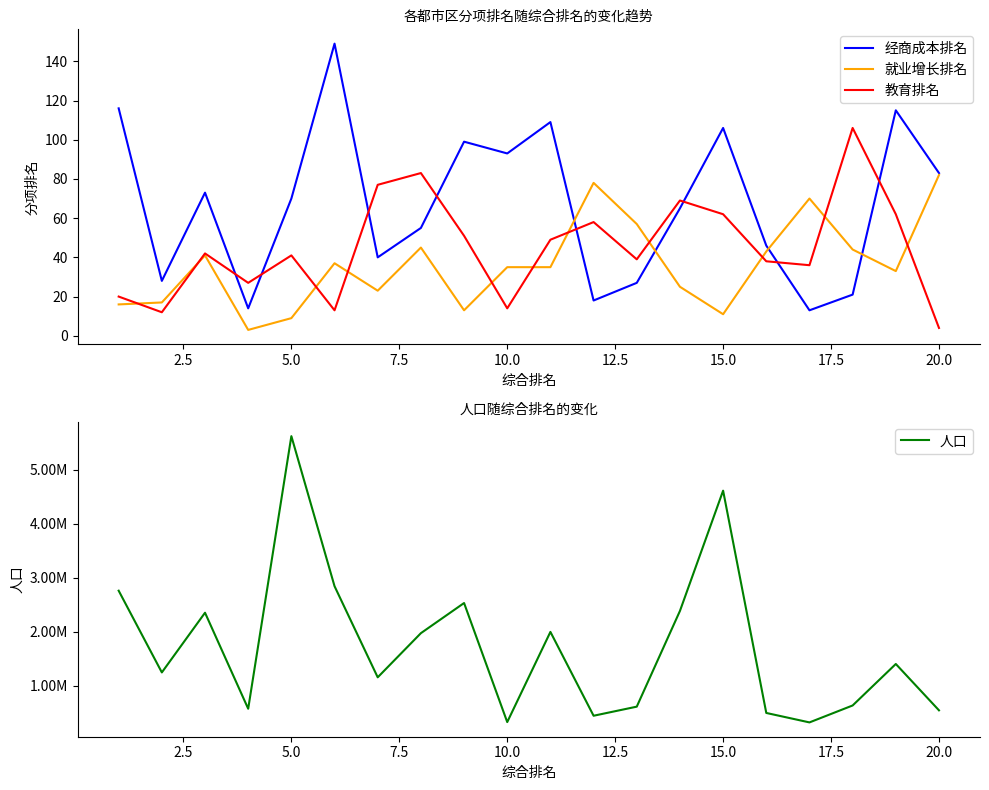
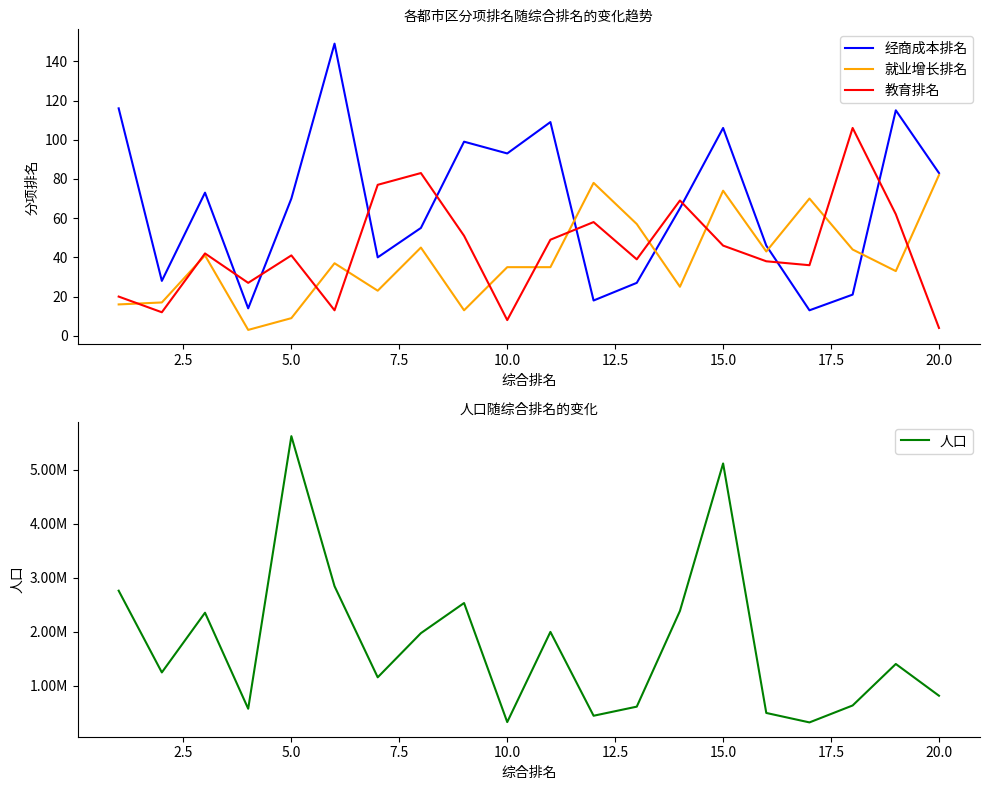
各都市区分项排名随综合排名的变化趋势, 教育排名, 10.0: 14 -> 8
各都市区分项排名随综合排名的变化趋势, 就业增长排名, 15.0: 11 -> 74
各都市区分项排名随综合排名的变化趋势, 教育排名, 15.0: 62 -> 46
人口随综合排名的变化, 15.0: 4600000 -> 5100000
人口随综合排名的变化, 20.0: 500000 -> 800000
